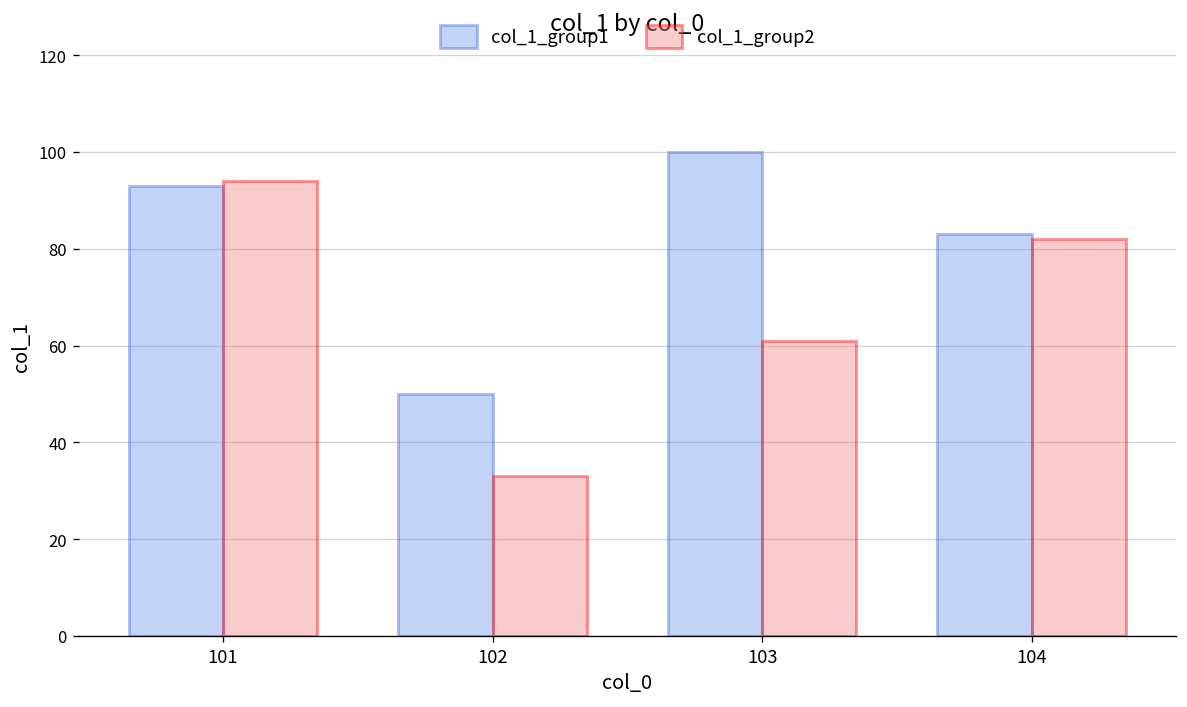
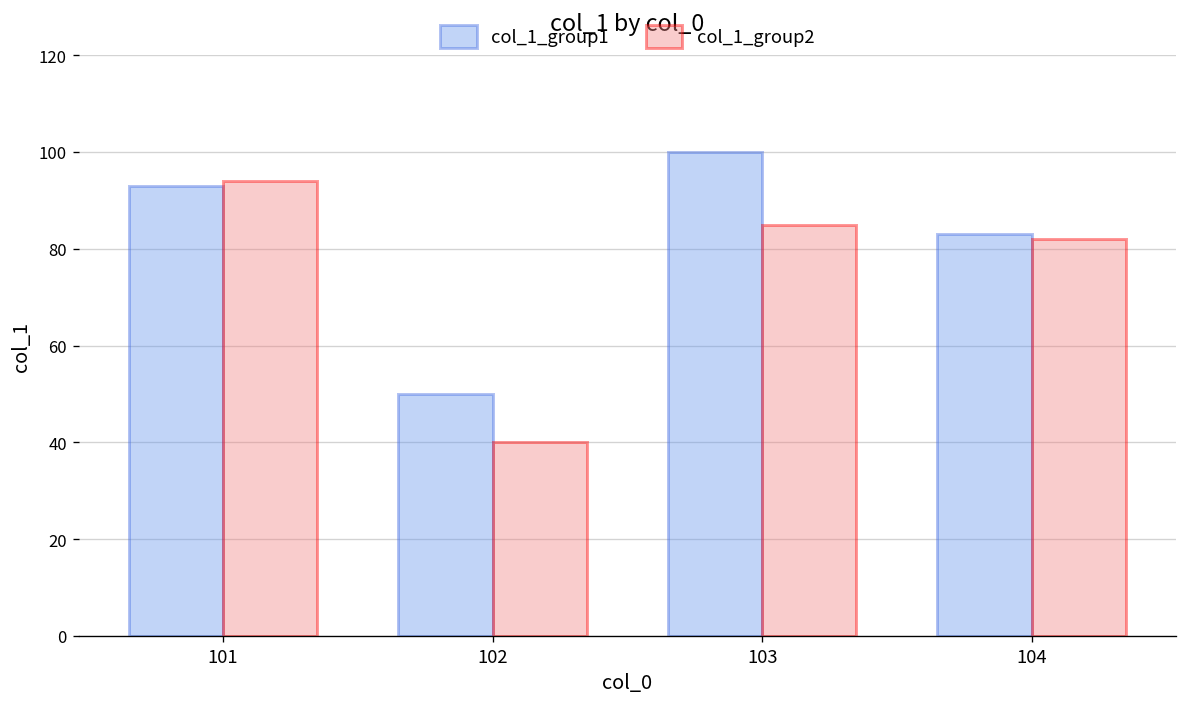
col_1_group2, 102: 33 -> 40
col_1_group2, 103: 61 -> 85
